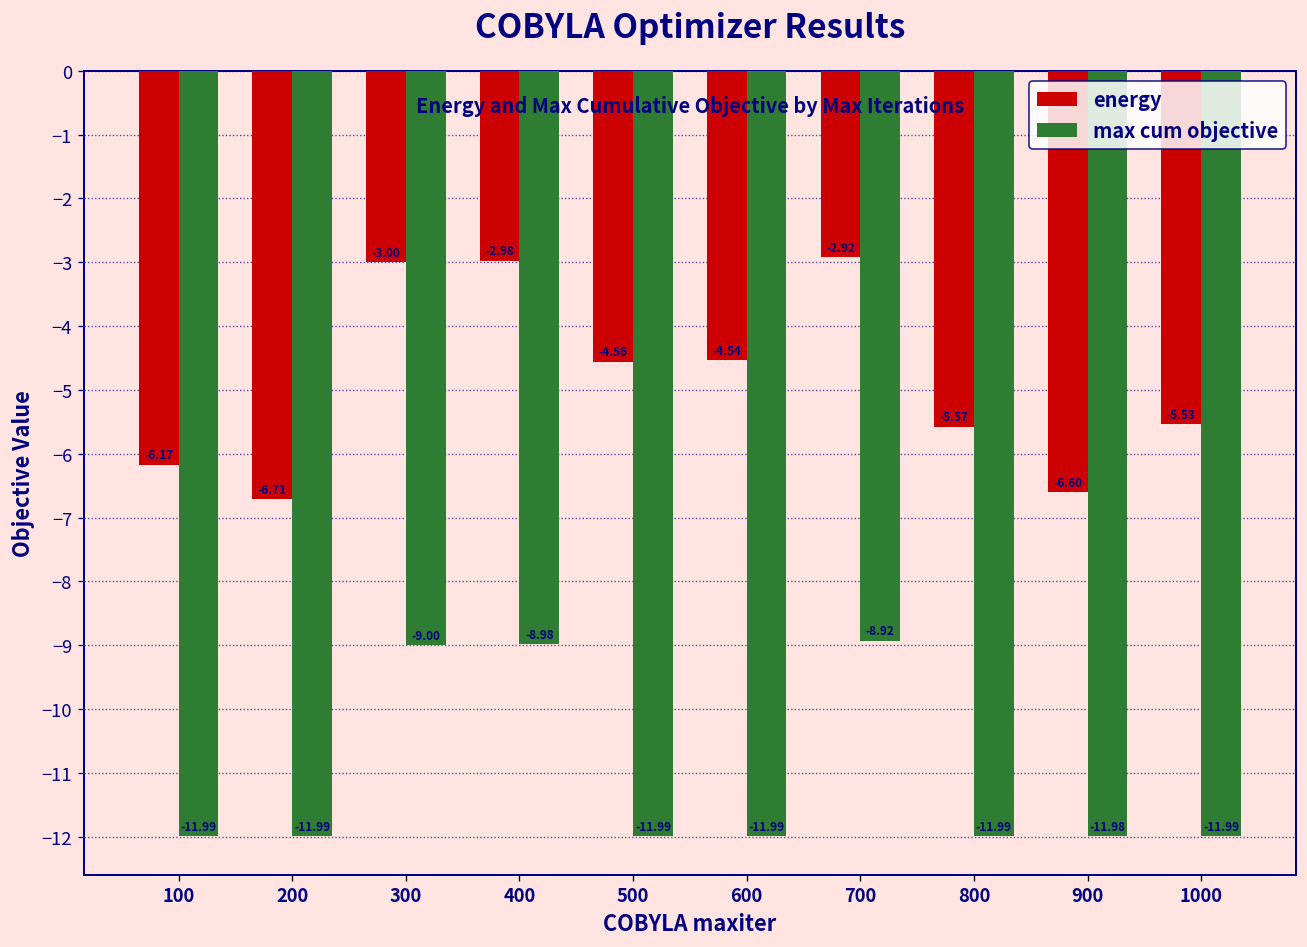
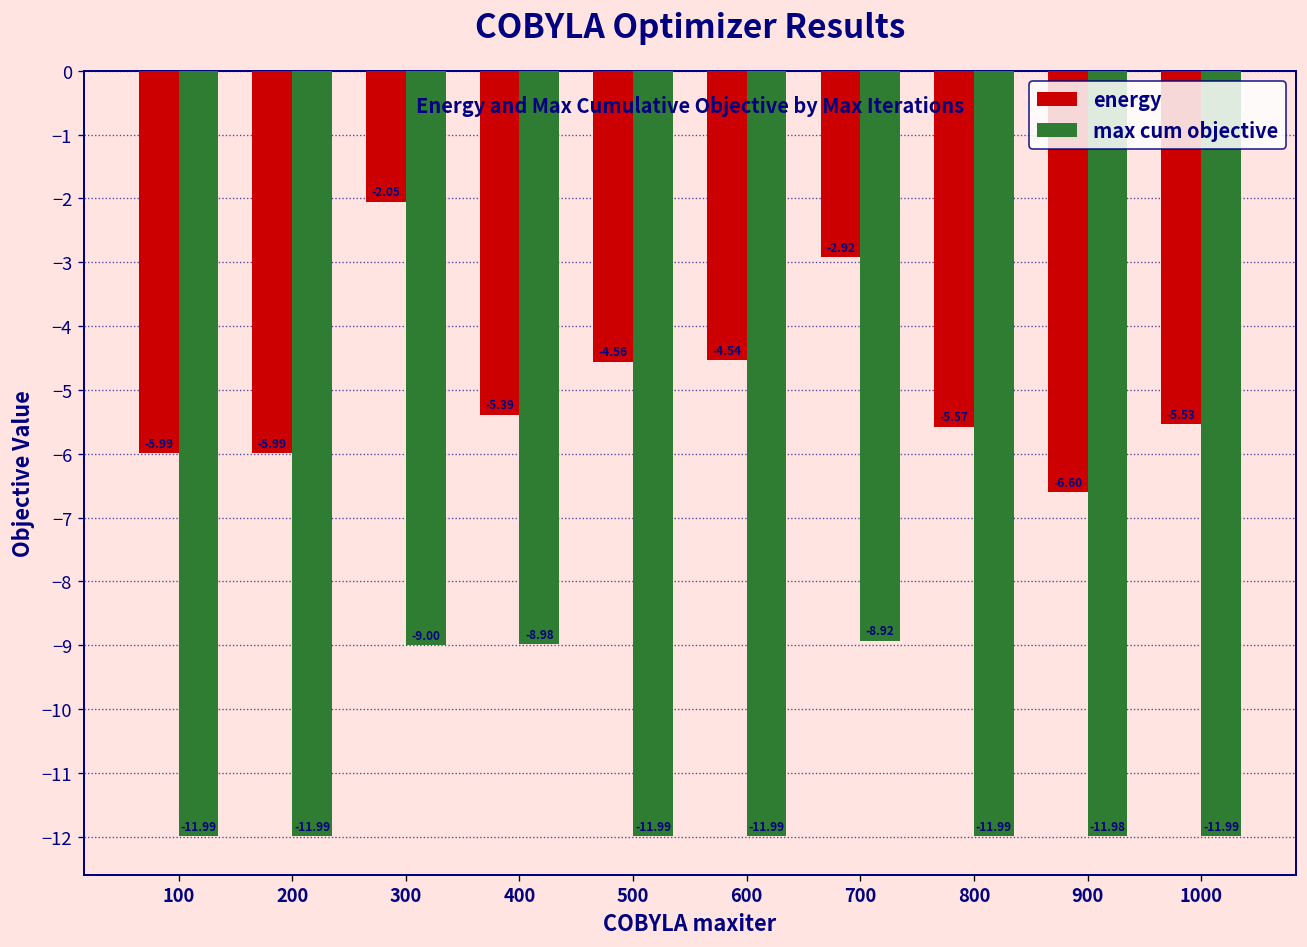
energy, 100: -6.17 -> -5.99
energy, 200: -6.71 -> -5.99
energy, 300: -3.00 -> -2.05
energy, 400: -2.98 -> -5.39
